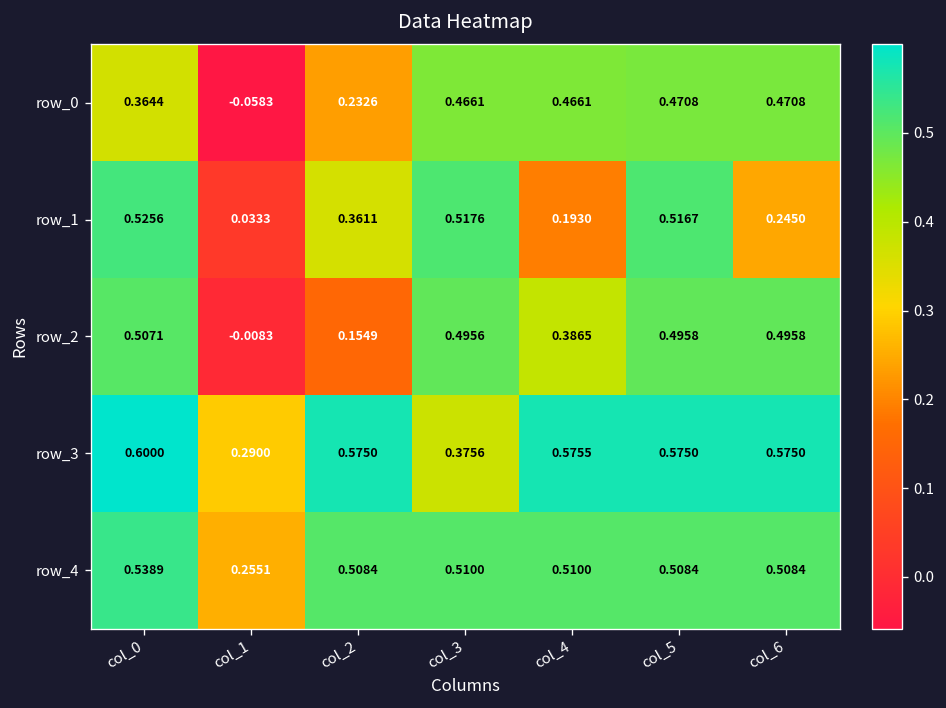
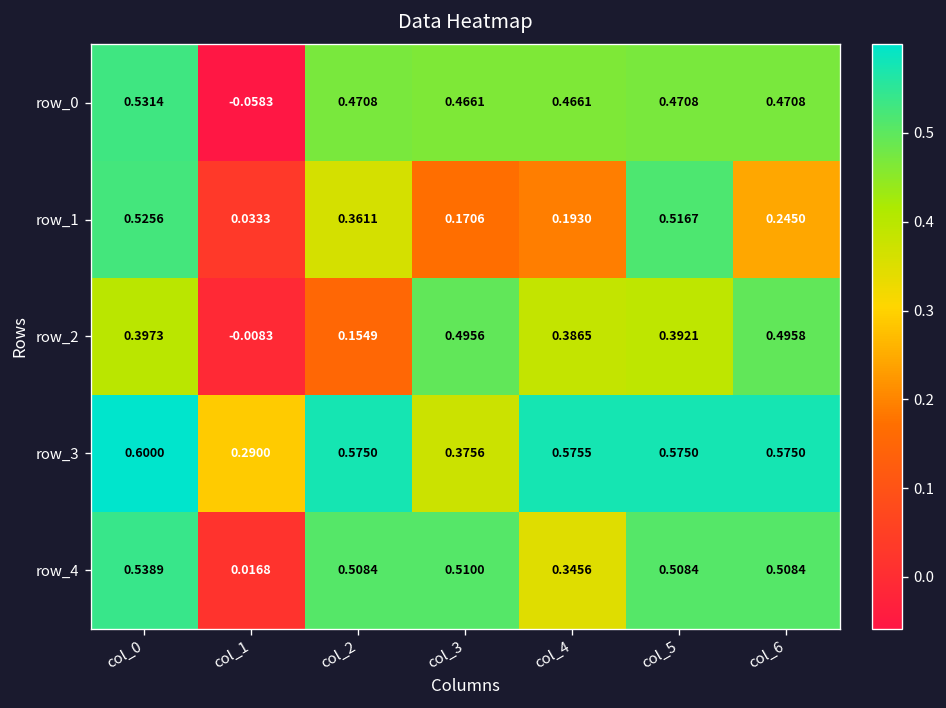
row_0, col_0: 0.3644 -> 0.5314
row_0, col_2: 0.2326 -> 0.4708
row_1, col_3: 0.5176 -> 0.1706
row_2, col_0: 0.5071 -> 0.3973
row_2, col_5: 0.4958 -> 0.3921
row_4, col_1: 0.2551 -> 0.0168
row_4, col_4: 0.5100 -> 0.3456
